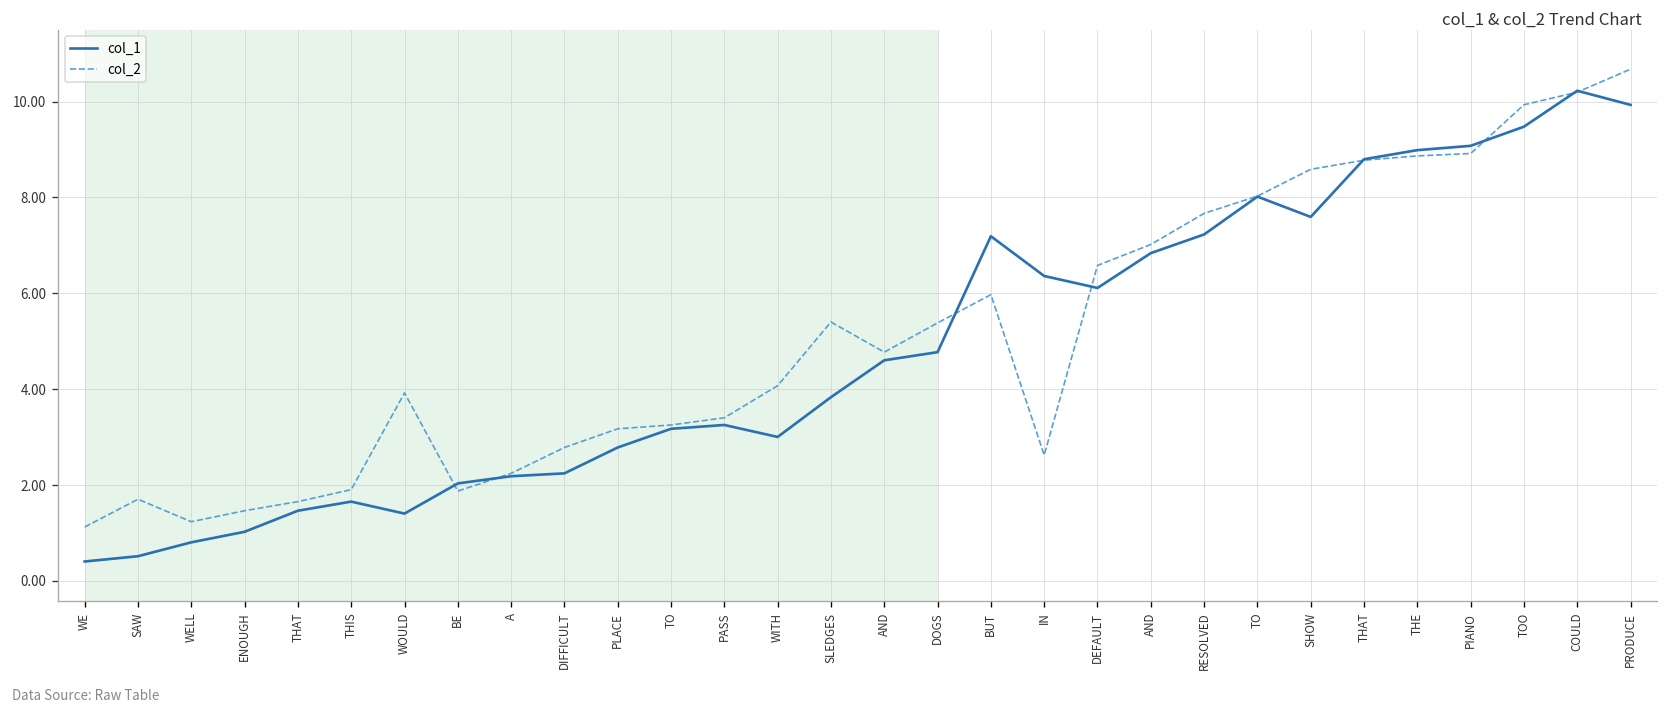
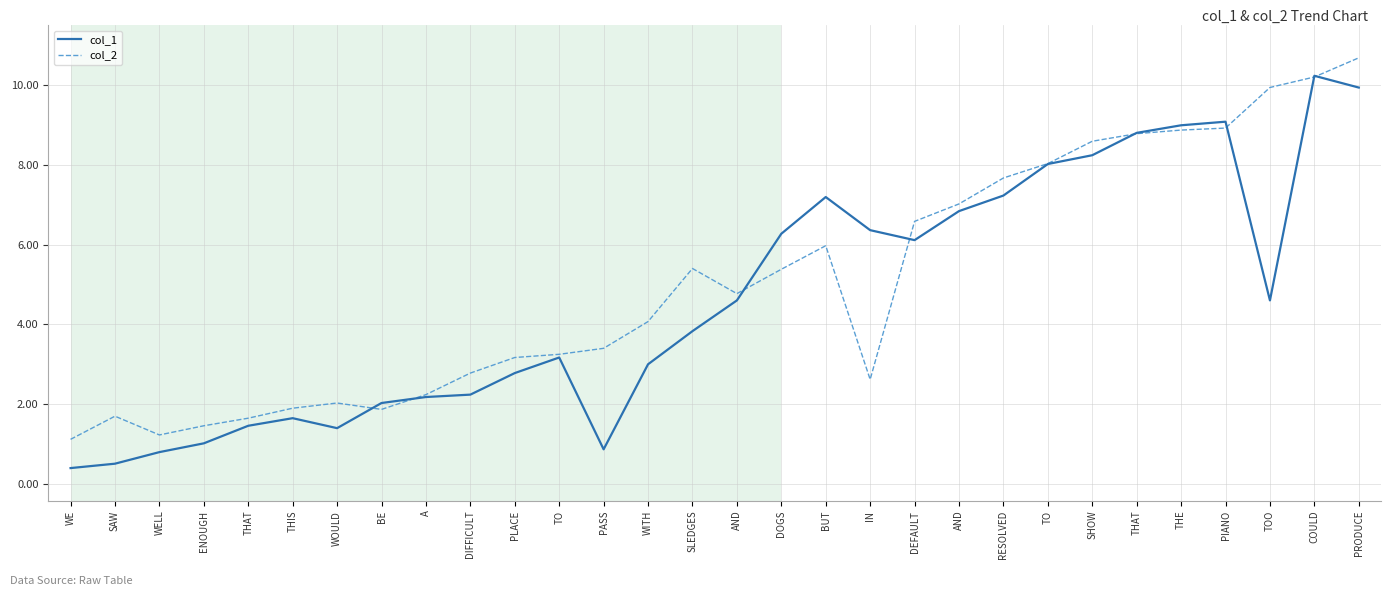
col_2, WOULD: 3.9 -> 2.0
col_1, PASS: 3.3 -> 0.9
col_1, DOGS: 4.8 -> 6.3
col_1, SHOW: 7.6 -> 8.2
col_1, TOO: 9.5 -> 4.6
